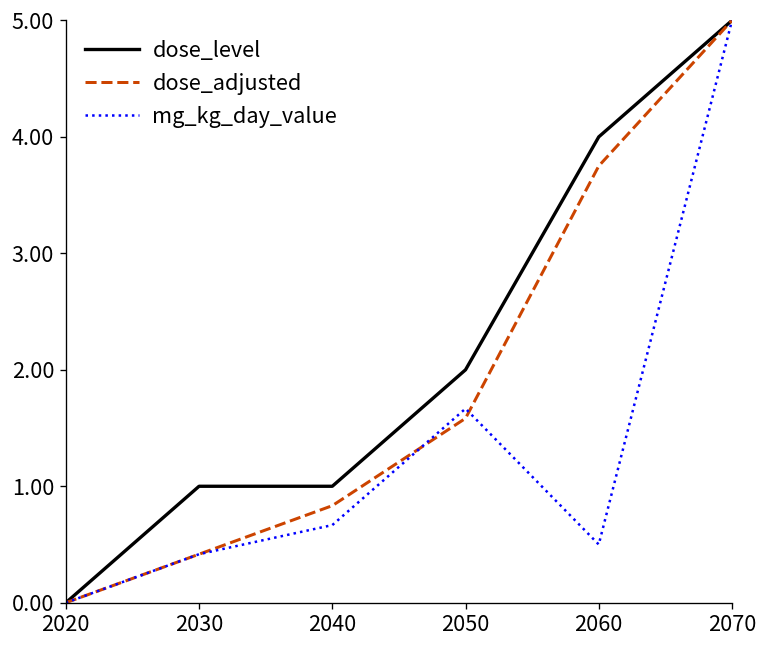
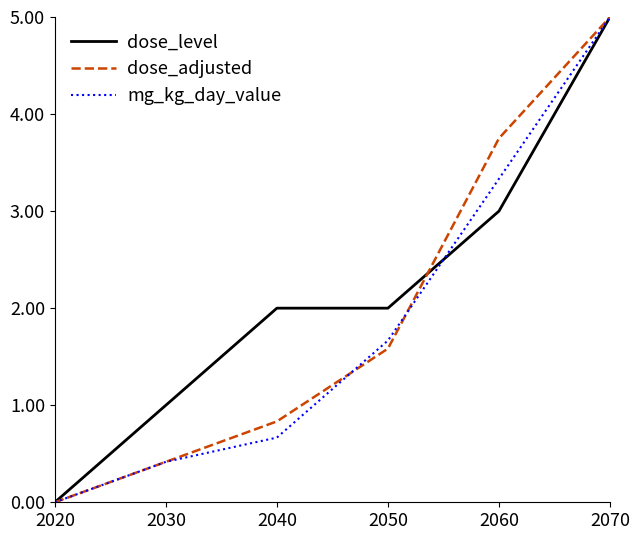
dose_level, 2040: 1 -> 2
dose_level, 2060: 4 -> 3
mg_kg_day_value, 2060: 0.5 -> 3.3
